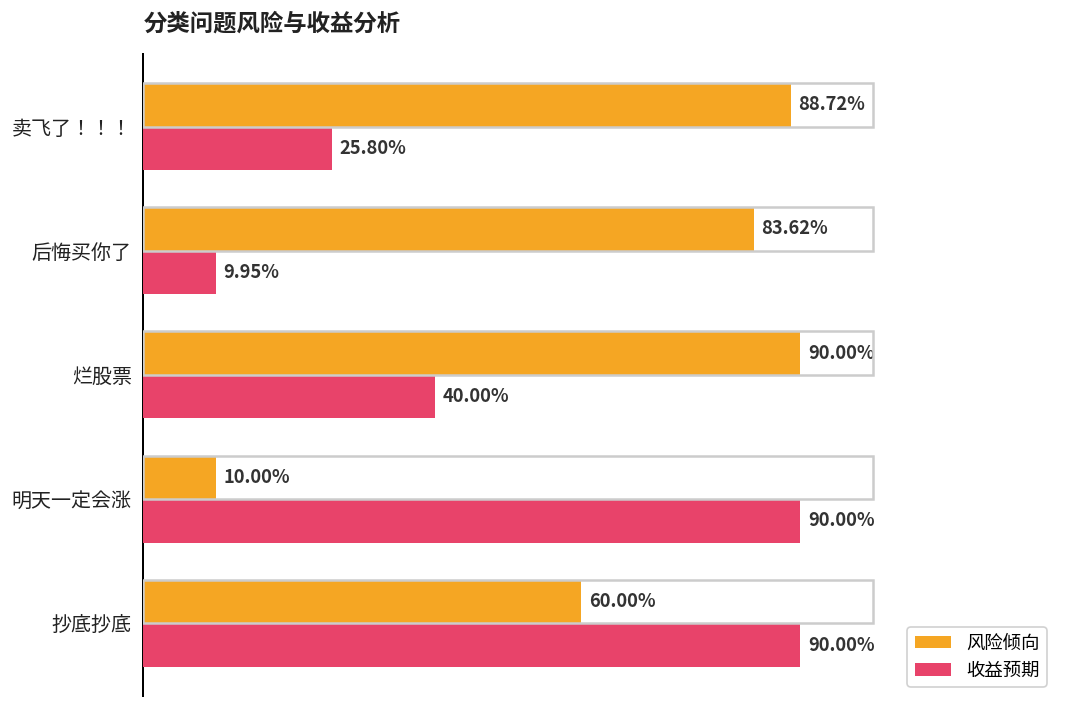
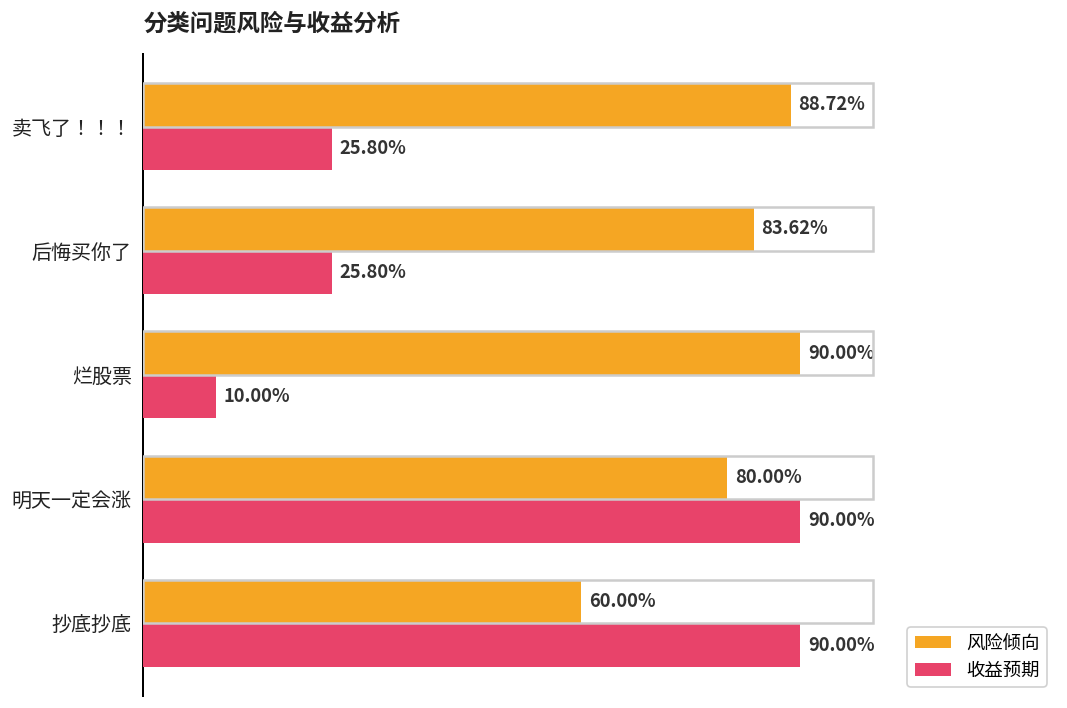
收益预期, 后悔买你了: 9.95% -> 25.80%
收益预期, 烂股票: 40.00% -> 10.00%
风险倾向, 明天一定会涨: 10.00% -> 80.00%
